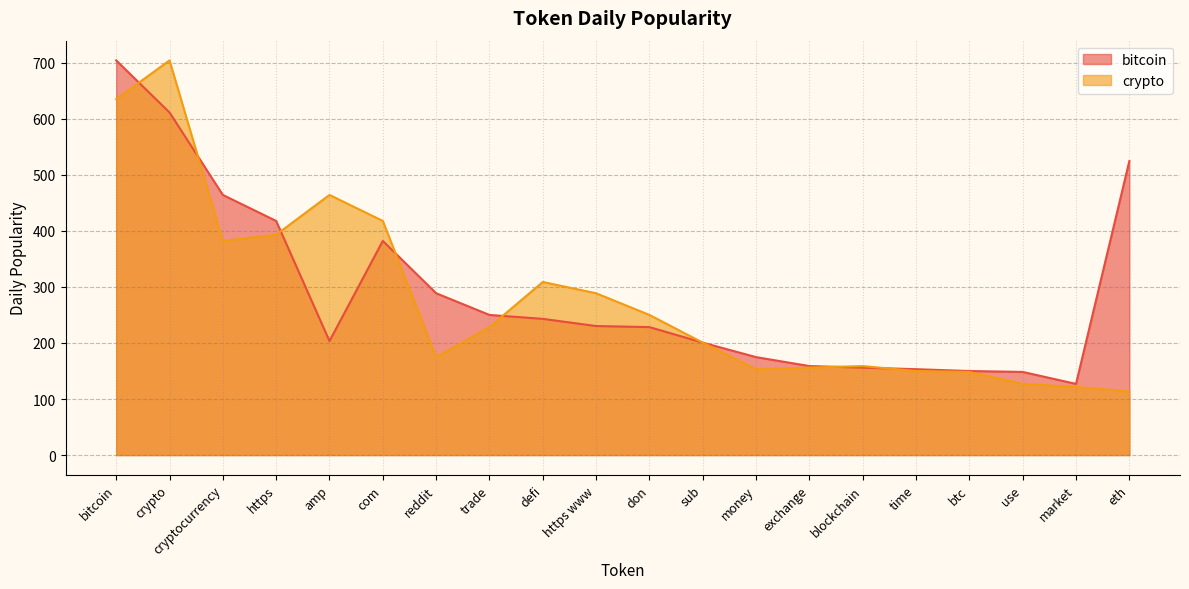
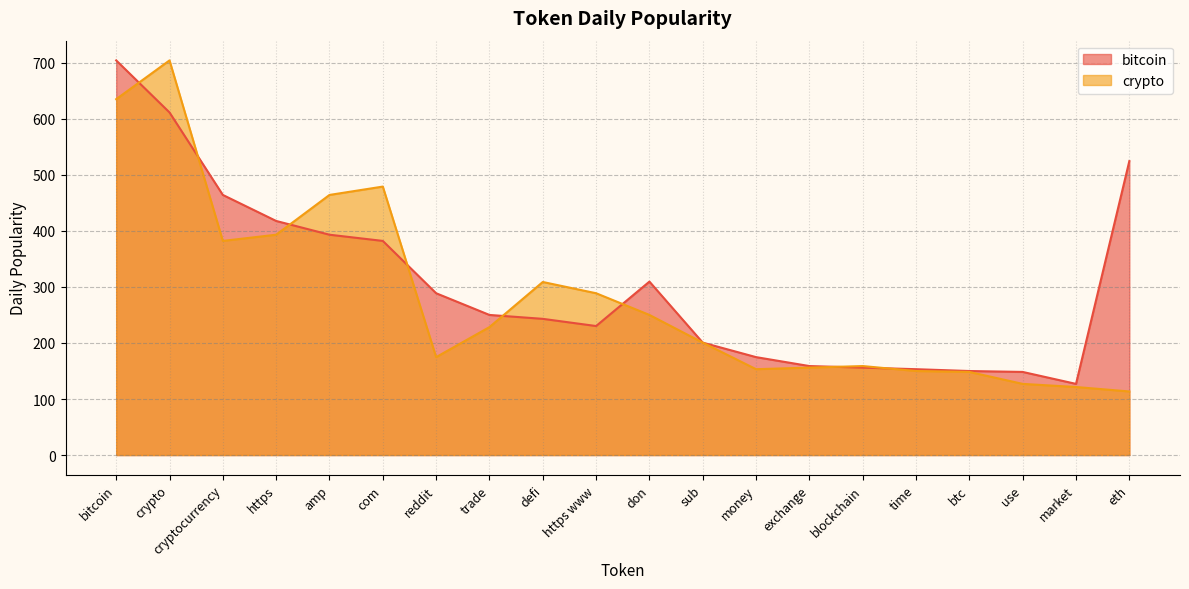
bitcoin, amp: 200 -> 390
crypto, com: 420 -> 480
bitcoin, don: 230 -> 310
